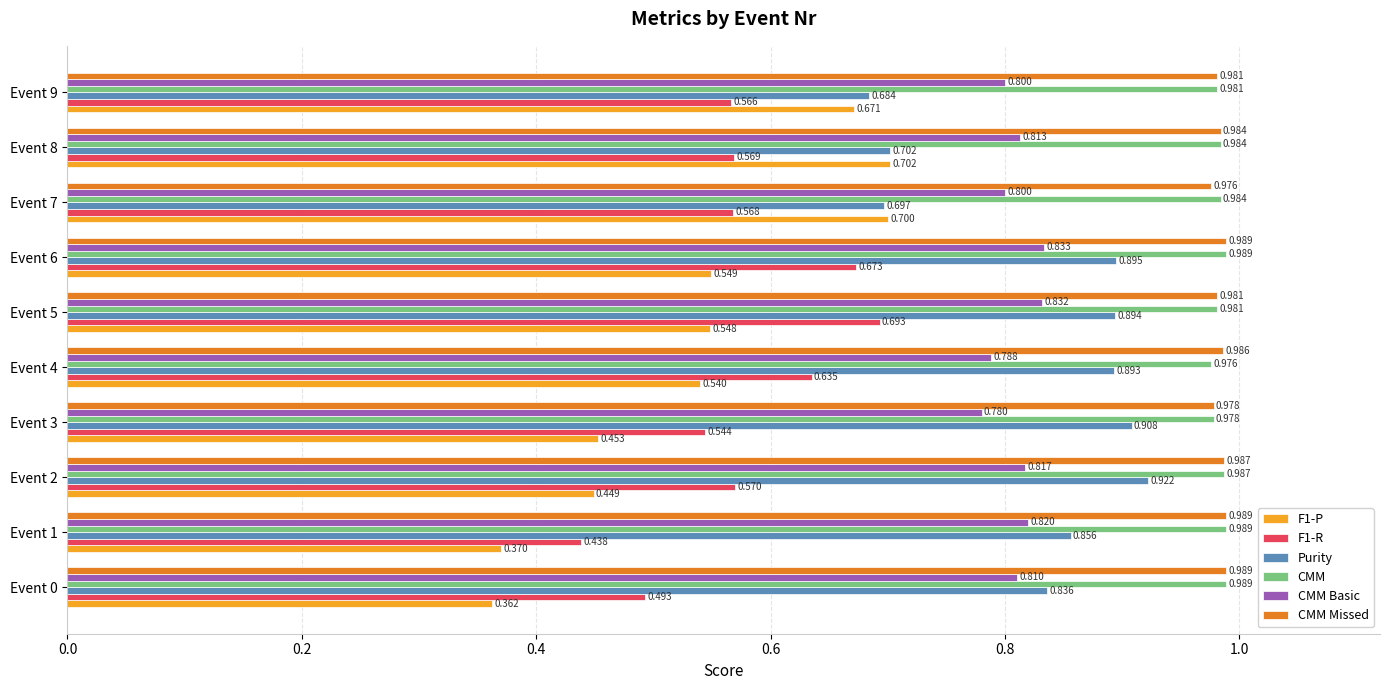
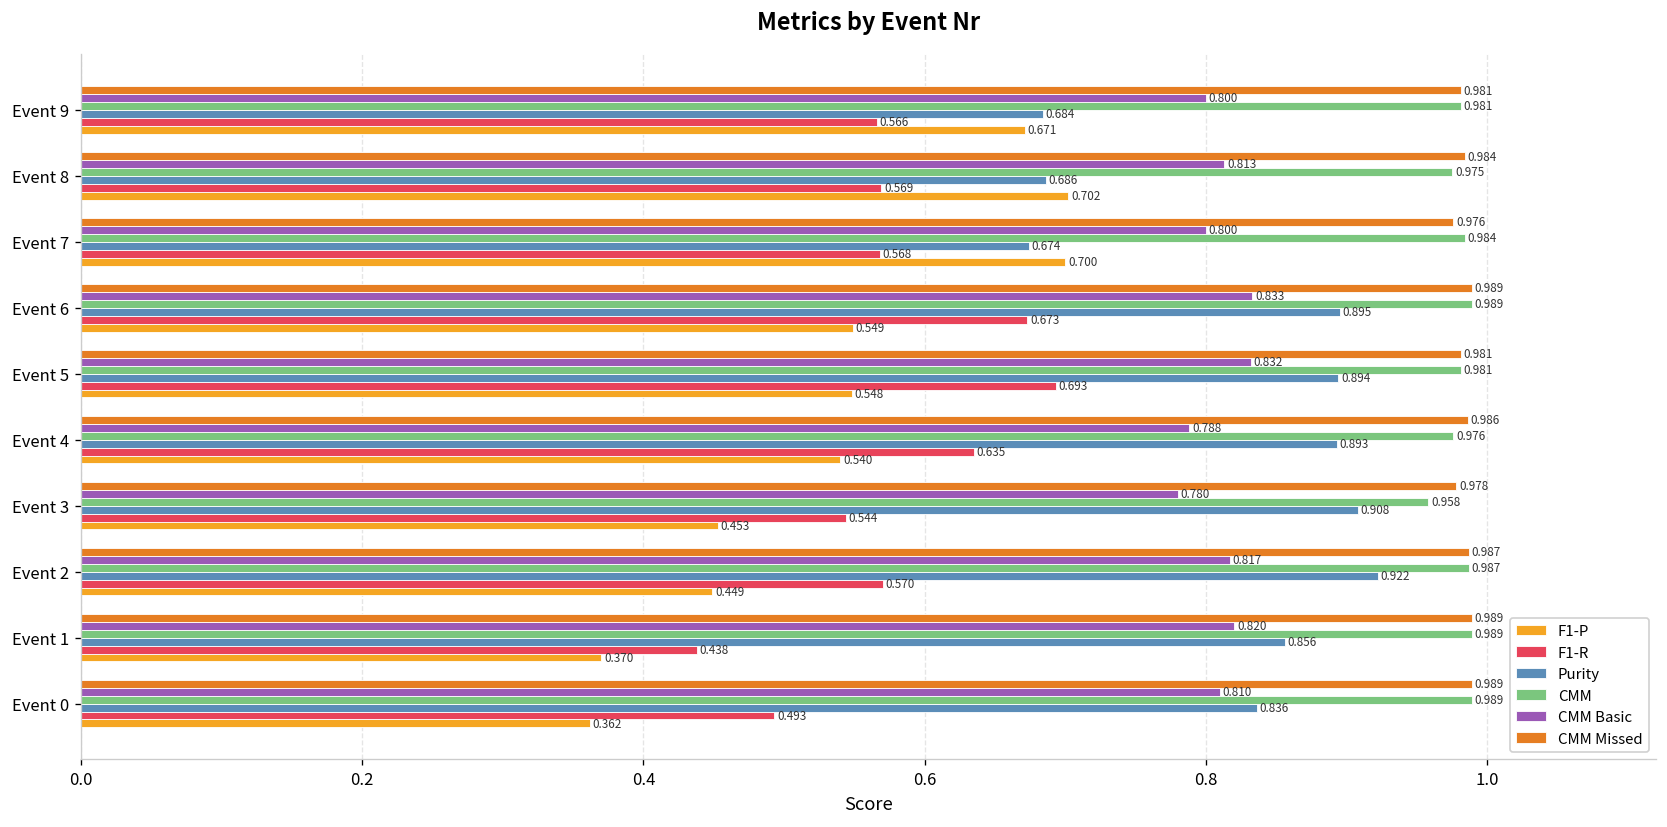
CMM, Event 8: 0.984 -> 0.975
Purity, Event 8: 0.702 -> 0.686
Purity, Event 7: 0.697 -> 0.674
CMM, Event 3: 0.978 -> 0.958
